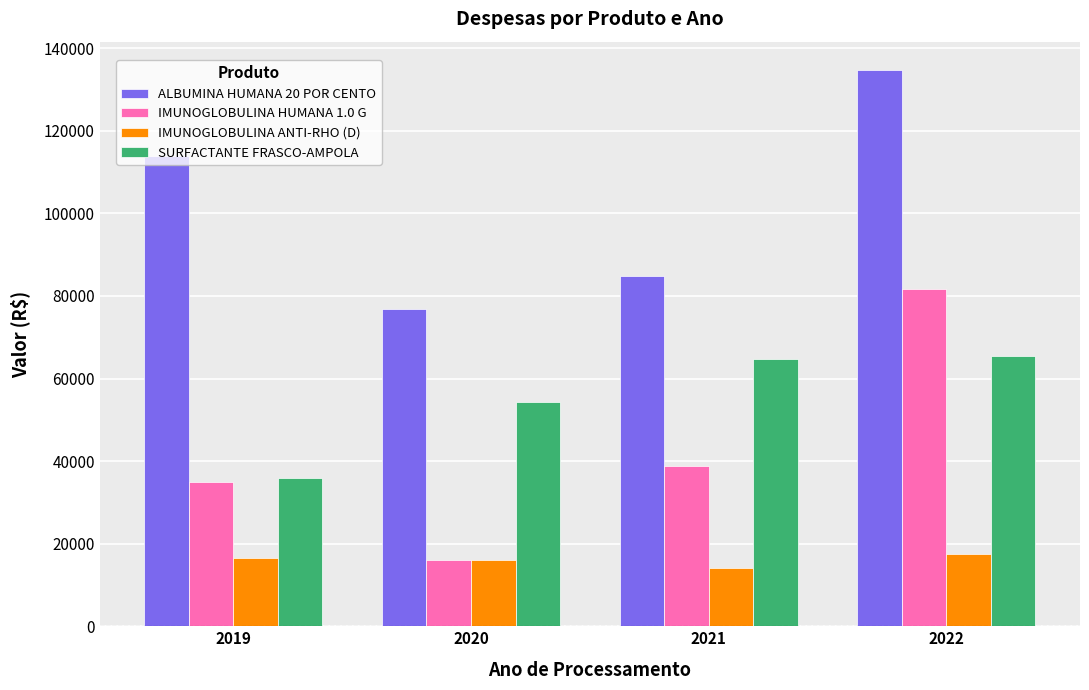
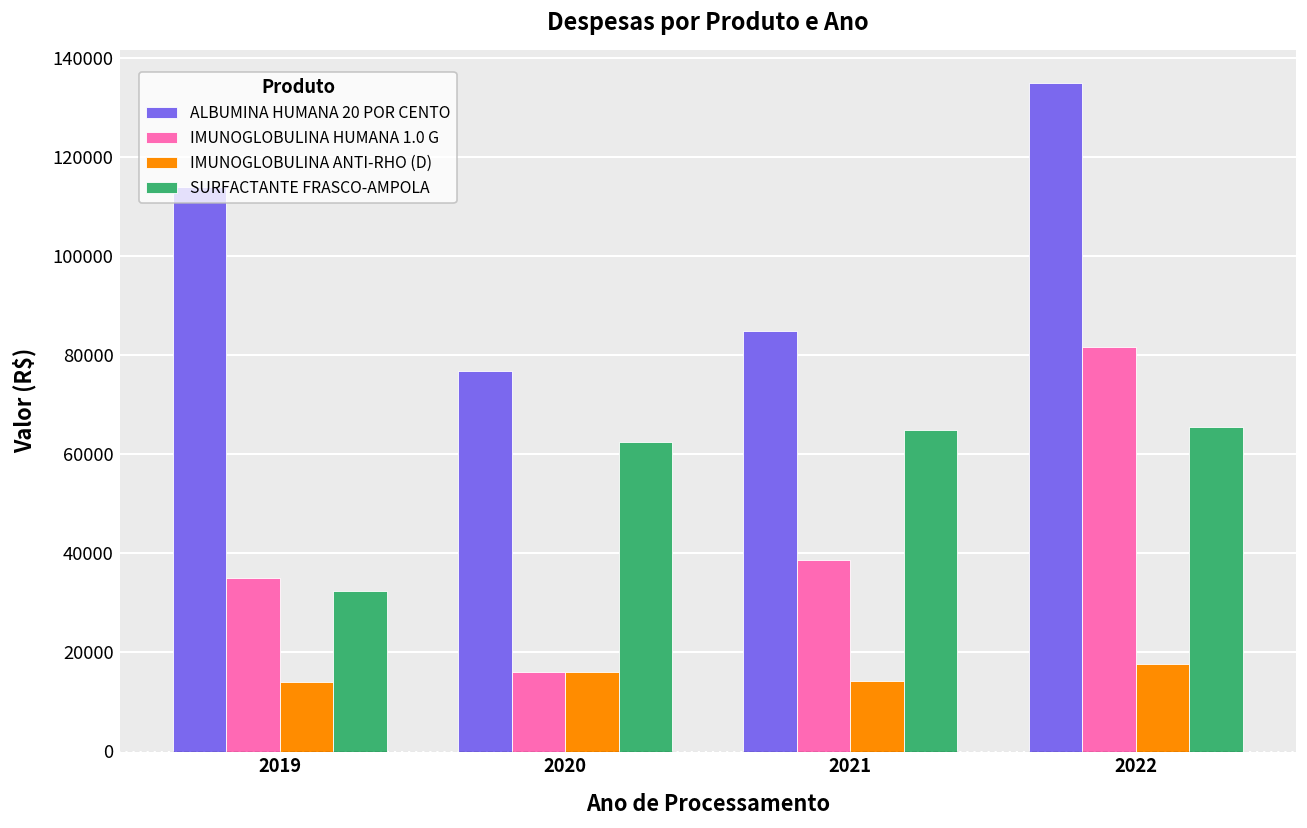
IMUNOGLOBULINA ANTI-RHO (D), 2019: 17000 -> 14000
SURFACTANTE FRASCO-AMPOLA, 2019: 36000 -> 32000
SURFACTANTE FRASCO-AMPOLA, 2020: 54000 -> 62000
